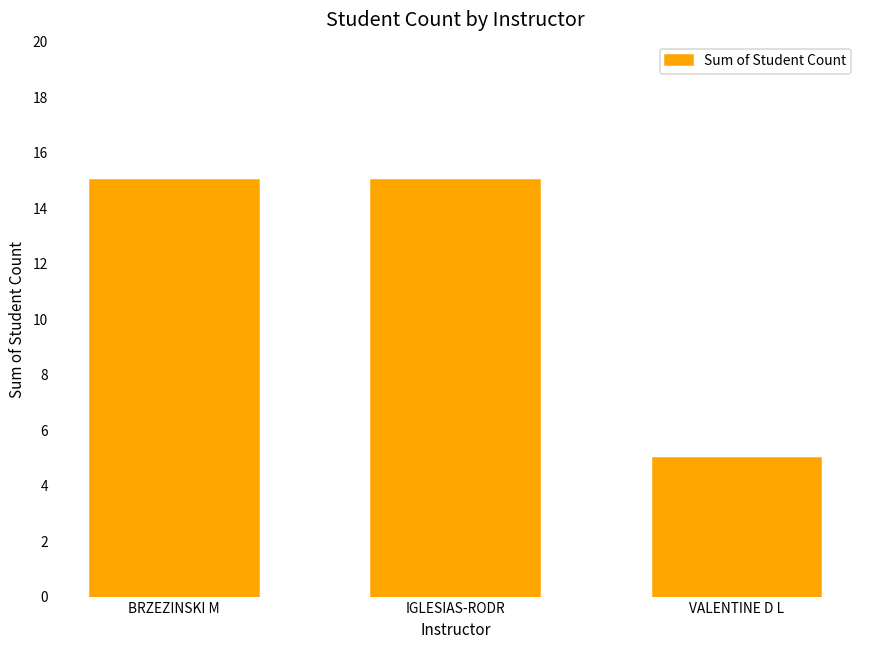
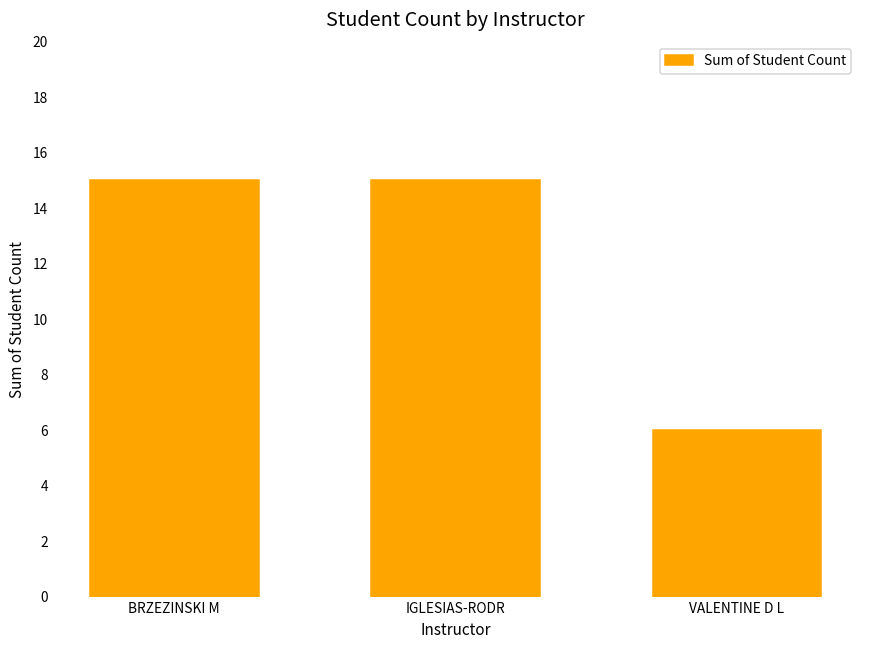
VALENTINE D L: 5 -> 6
